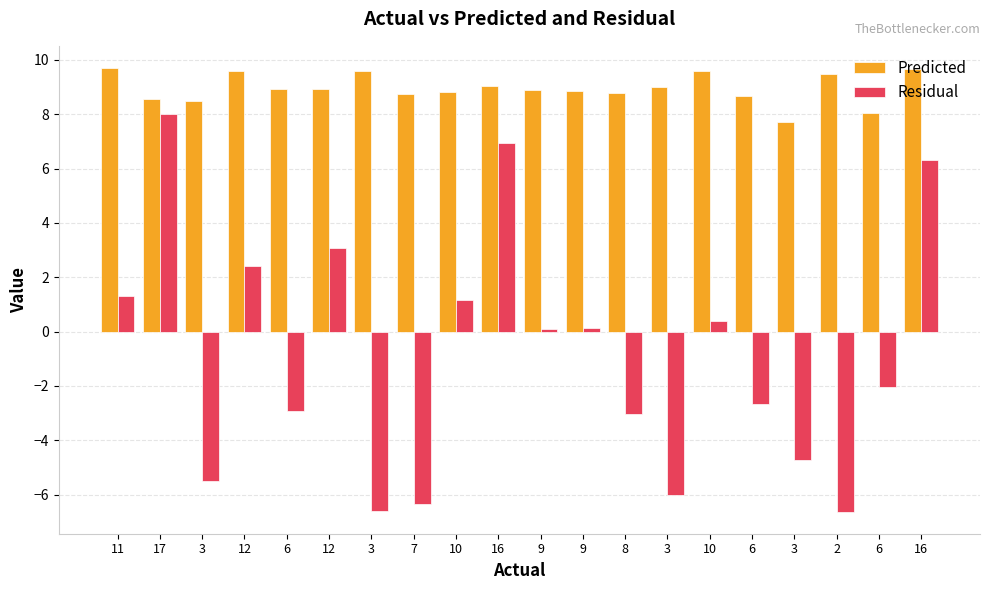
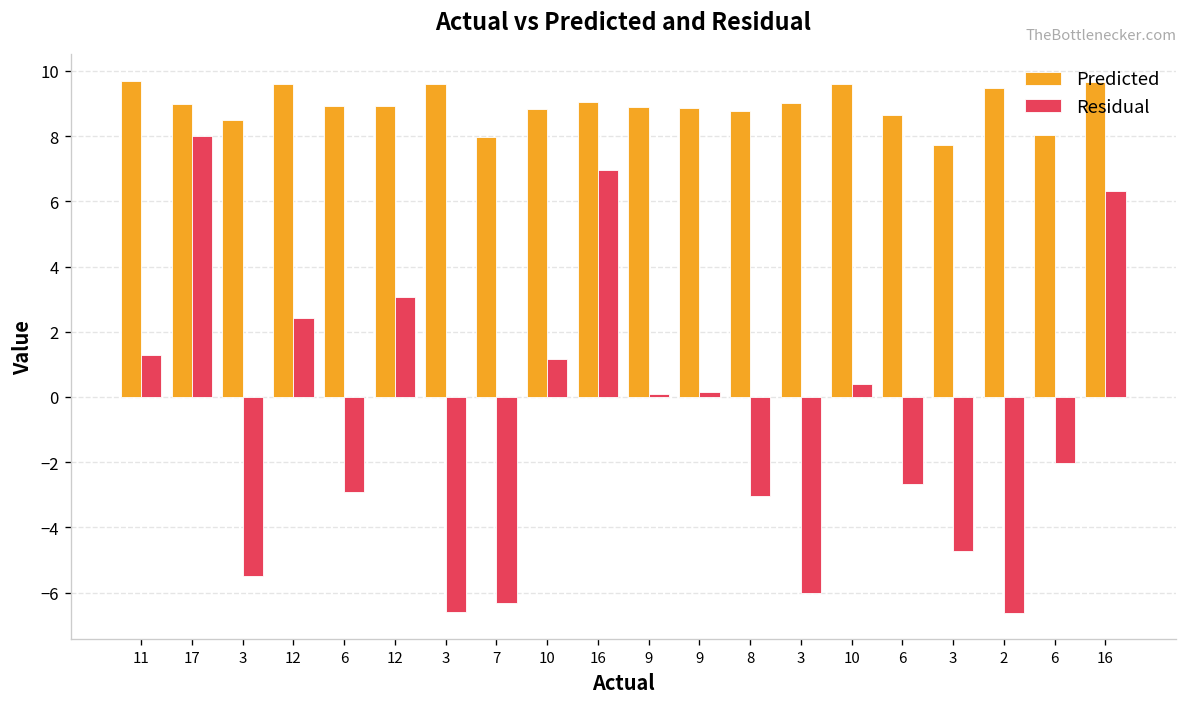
Predicted, 17: 8.6 -> 9.0
Predicted, 7: 8.8 -> 8.0
